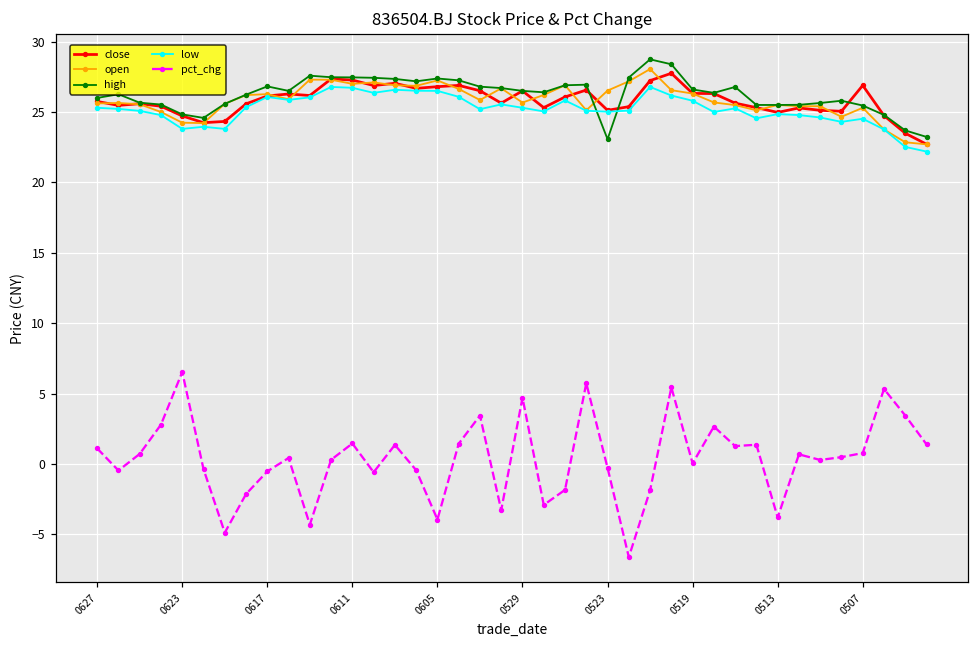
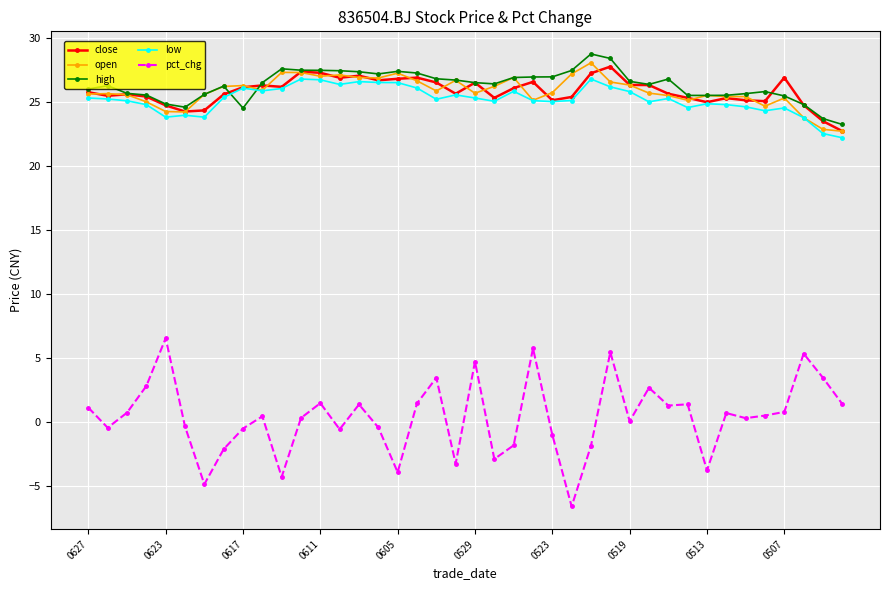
high, 0617: 26.8 -> 24.5
open, 0523: 26.5 -> 25.7
high, 0523: 23.1 -> 27.0
pct_chg, 0523: -0.3 -> -1.0
